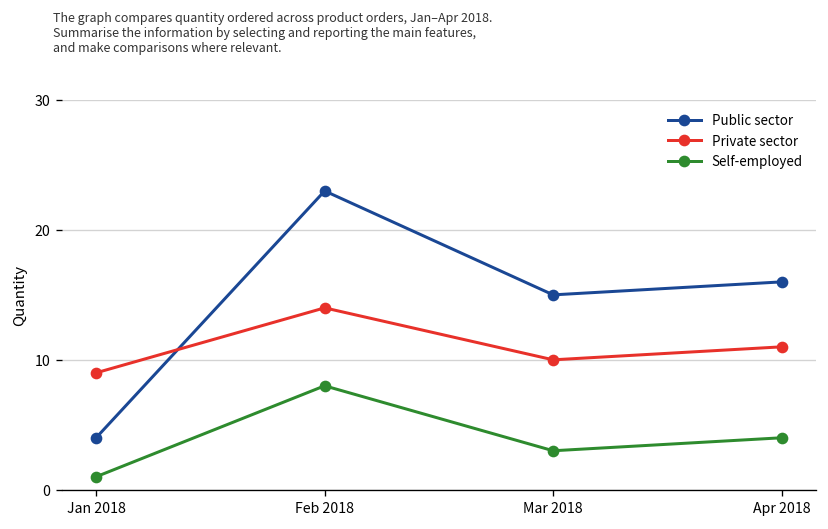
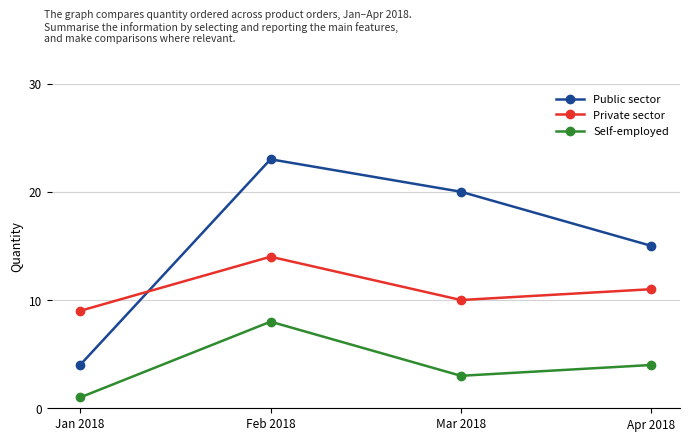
Public sector, Mar 2018: 15 -> 20
Public sector, Apr 2018: 16 -> 15
